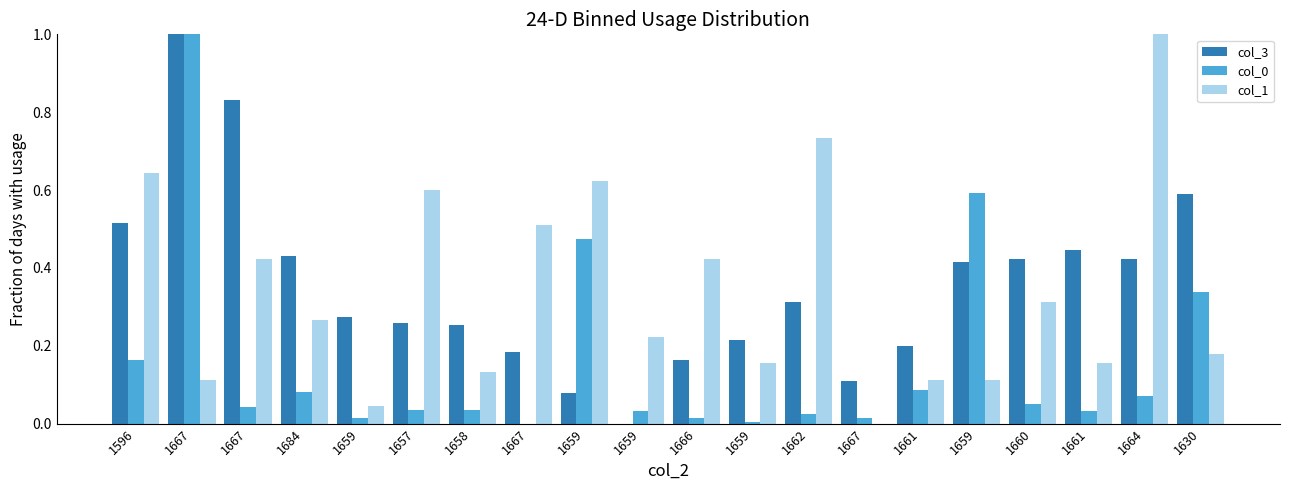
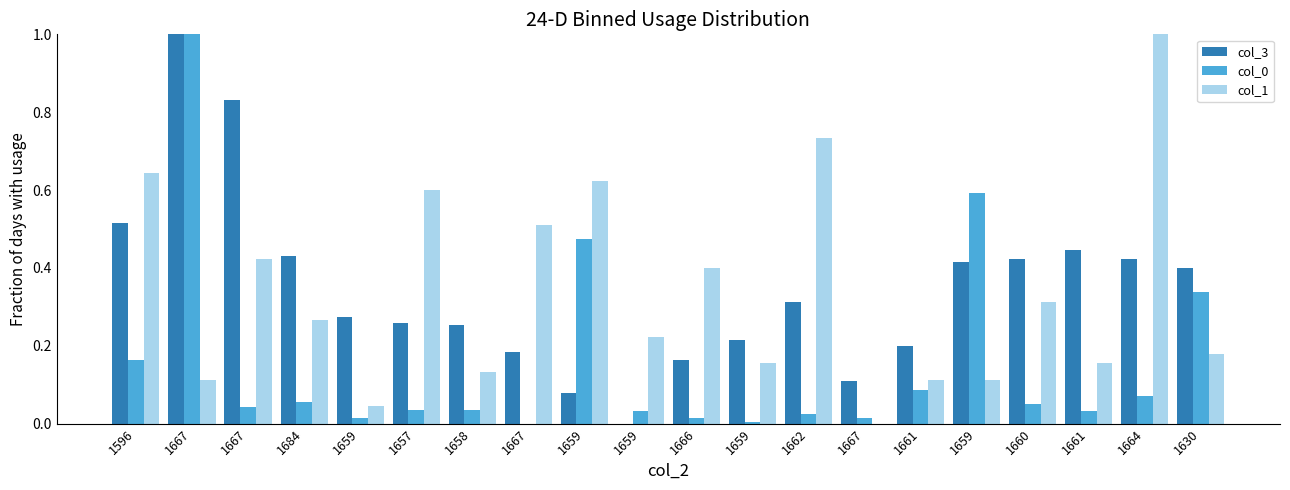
col_0, 1684: 0.08 -> 0.06
col_1, 1666: 0.42 -> 0.40
col_3, 1630: 0.59 -> 0.40
